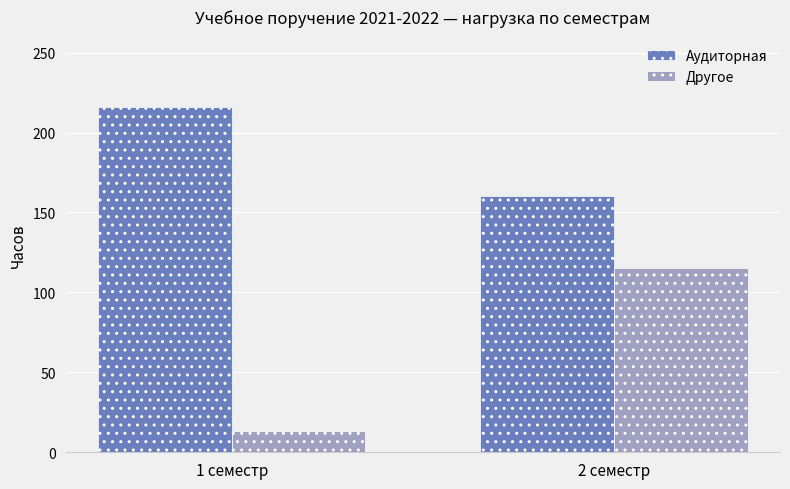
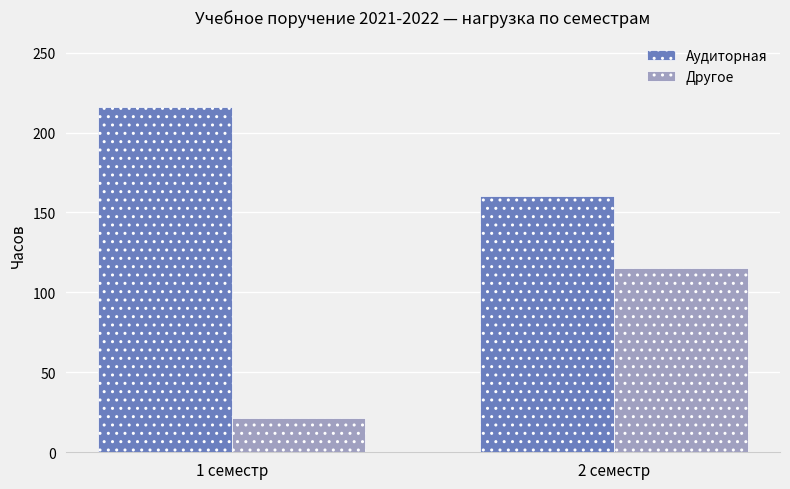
Другое, 1 семестр: 13 -> 22
